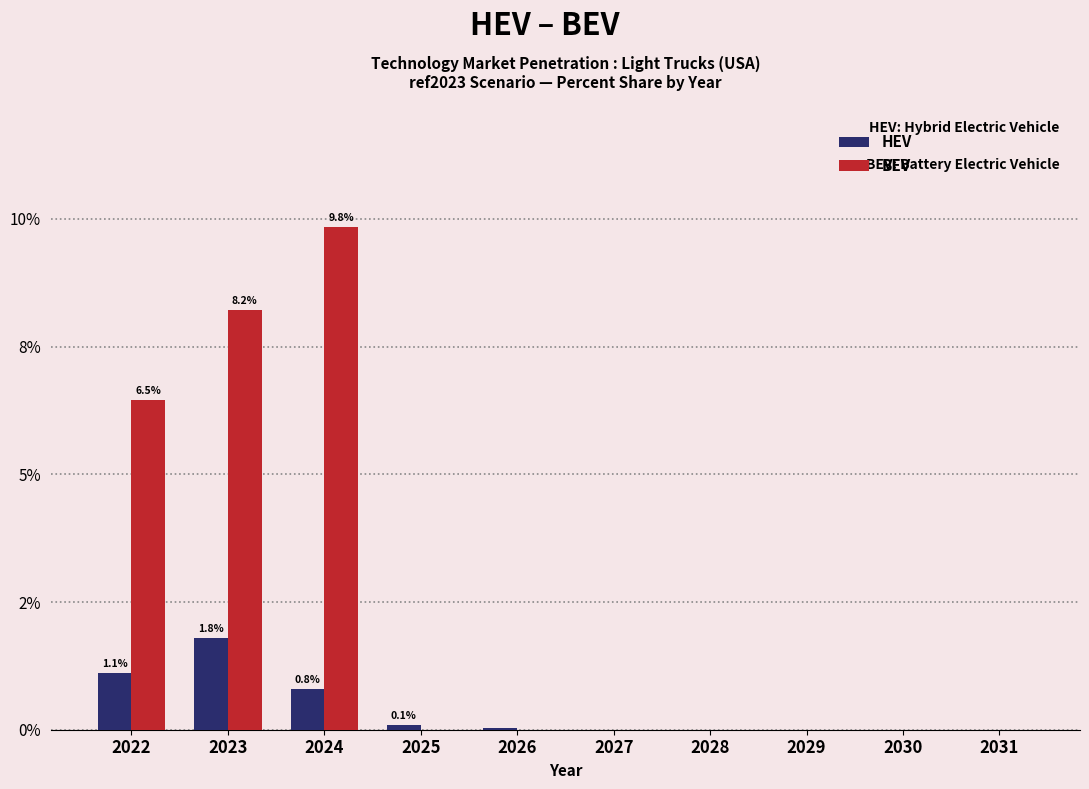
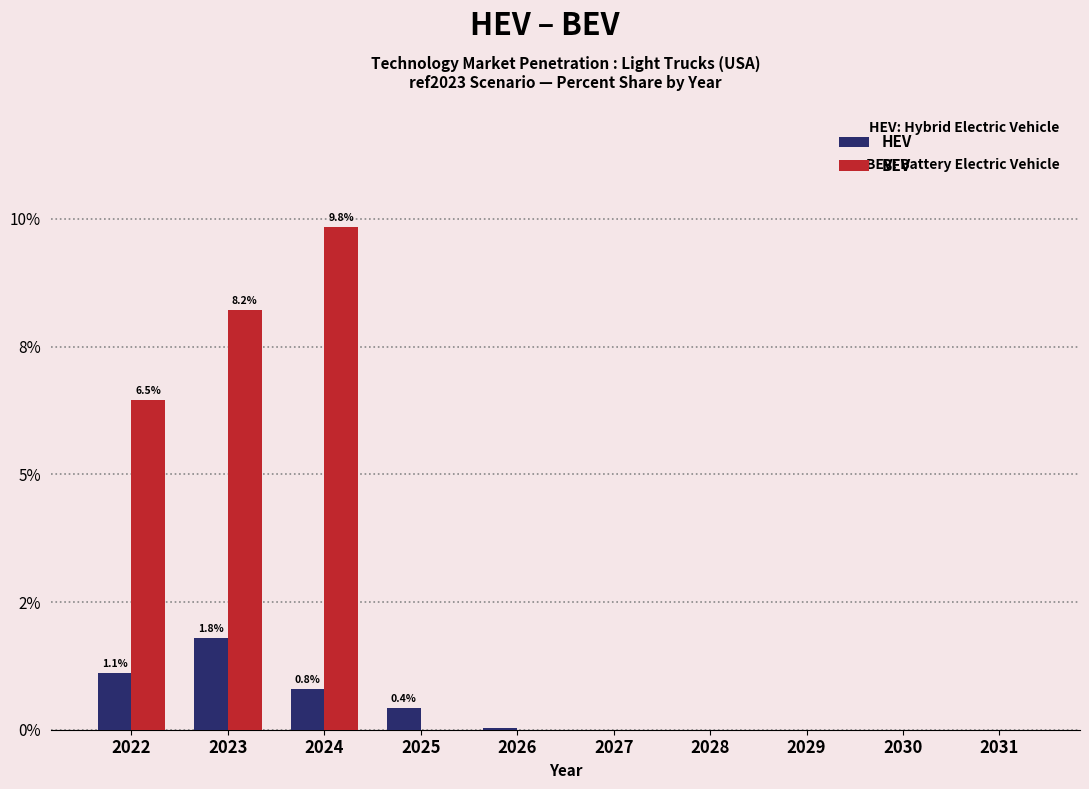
HEV, 2025: 0.1% -> 0.4%
